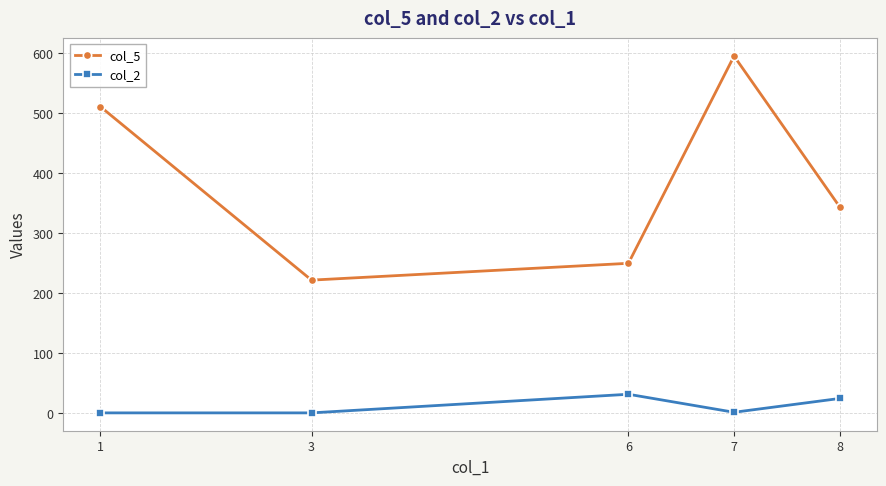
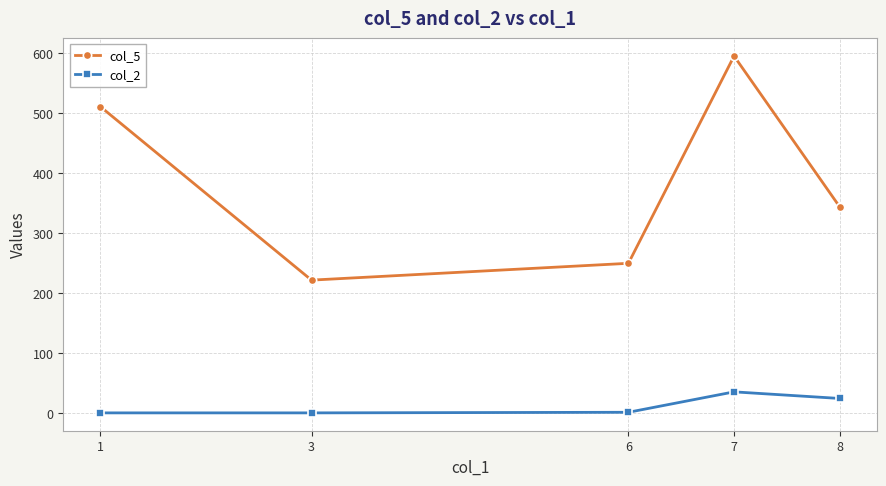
col_2, 6: 30 -> 0
col_2, 7: 0 -> 40
